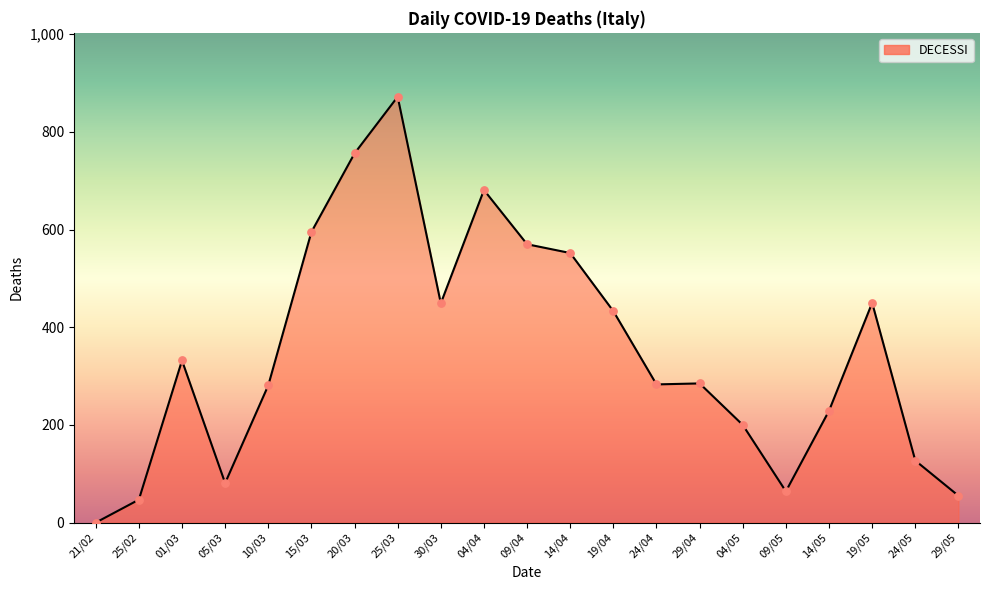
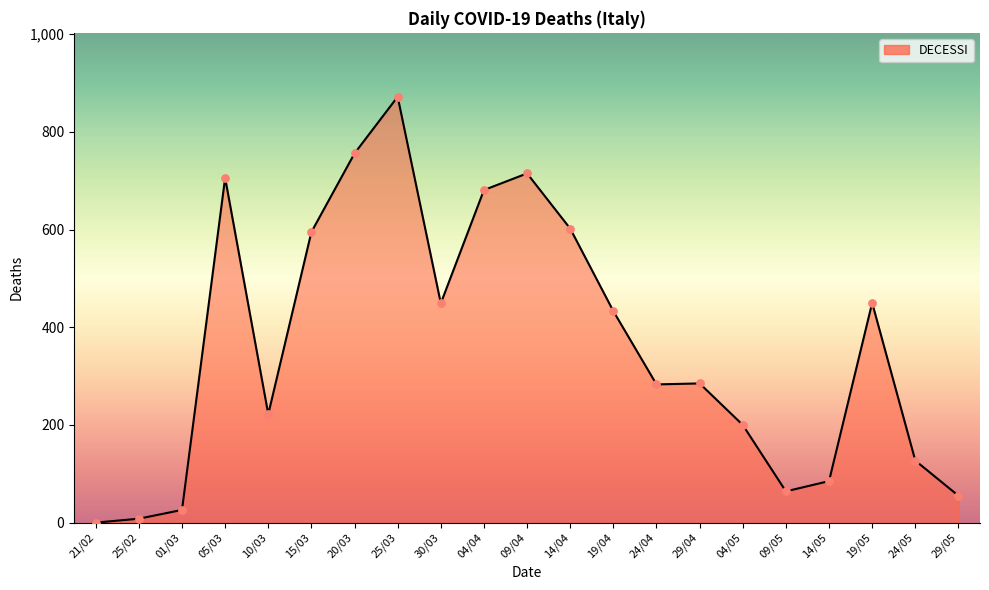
25/02: 50 -> 10
01/03: 330 -> 30
05/03: 80 -> 710
10/03: 280 -> 220
09/04: 570 -> 720
14/04: 550 -> 600
14/05: 230 -> 90
